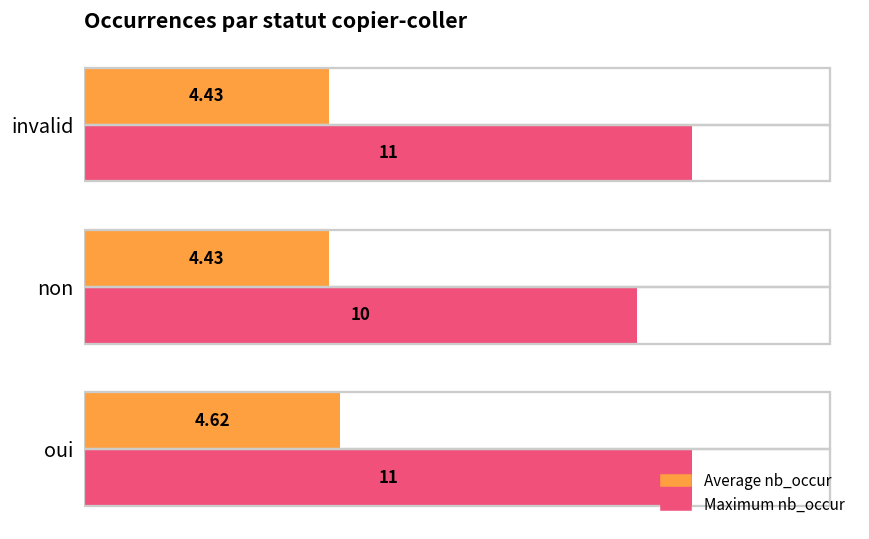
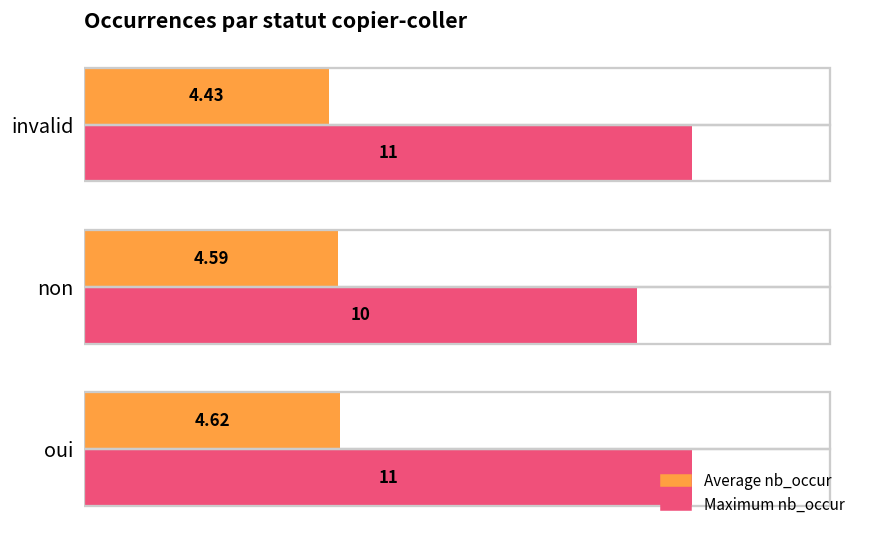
Average nb_occur, non: 4.43 -> 4.59
